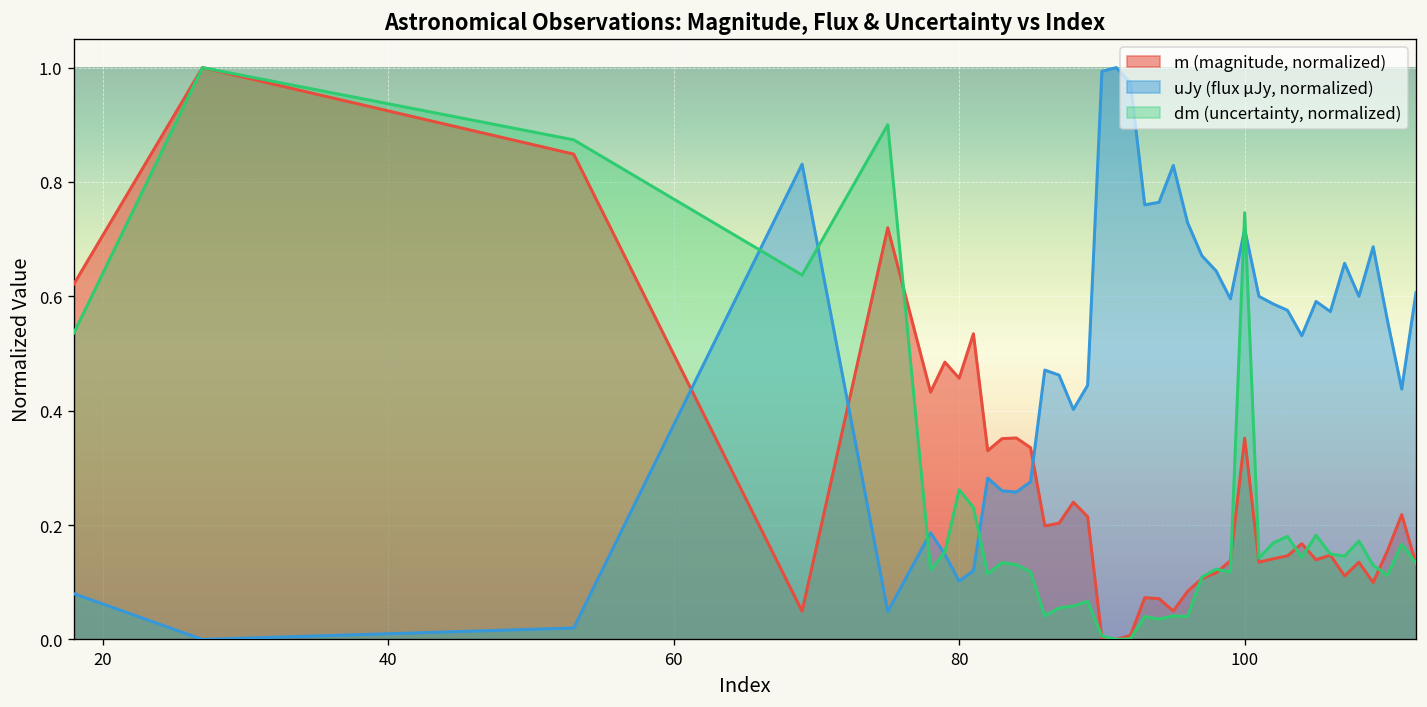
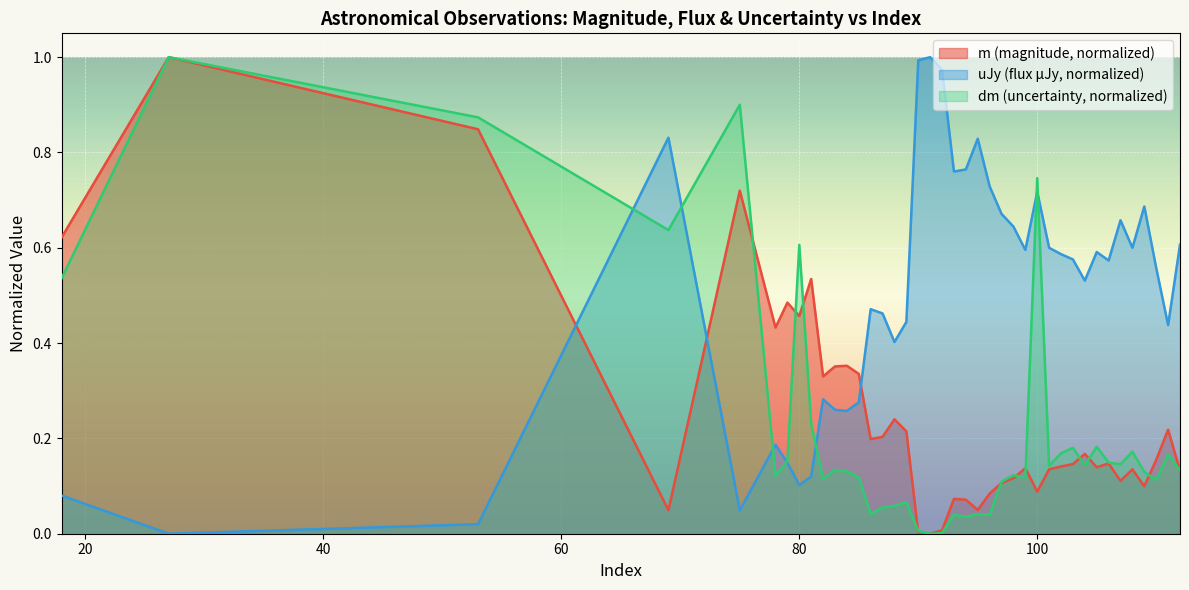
dm (uncertainty, normalized), 80: 0.26 -> 0.61
m (magnitude, normalized), 100: 0.35 -> 0.09
